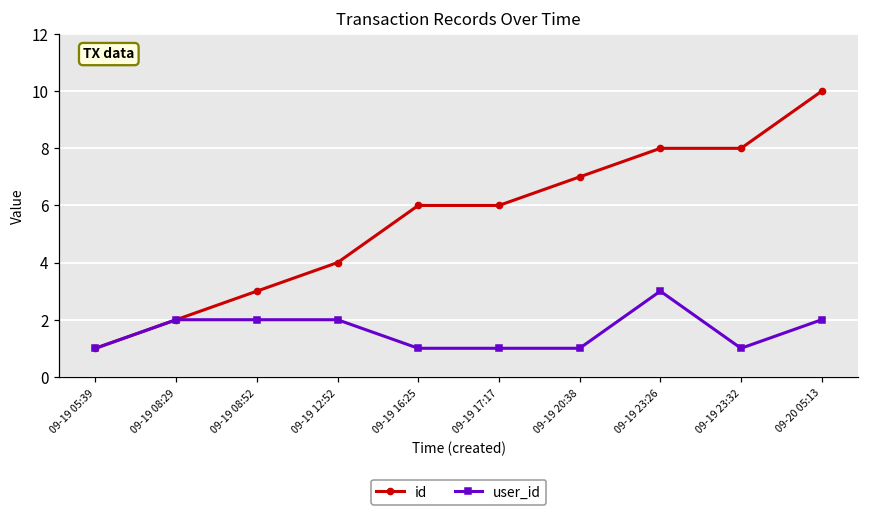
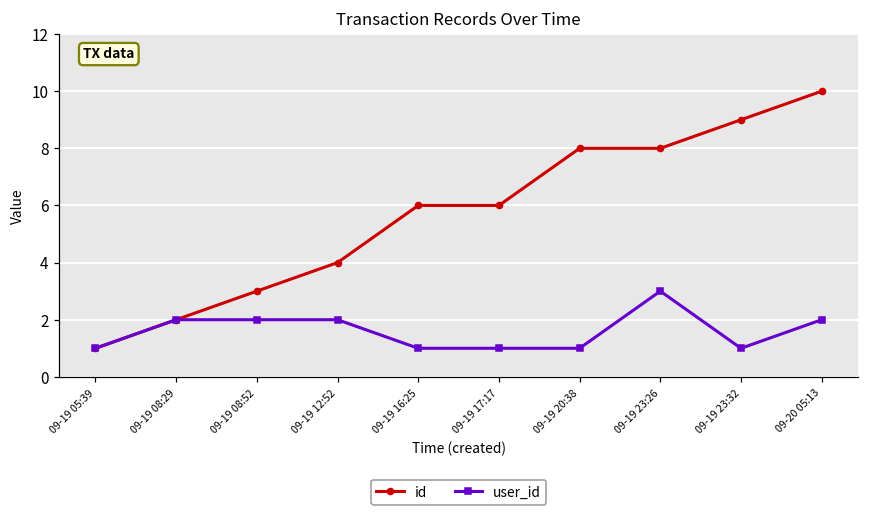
id, 09-19 20:38: 7 -> 8
id, 09-19 23:32: 8 -> 9
